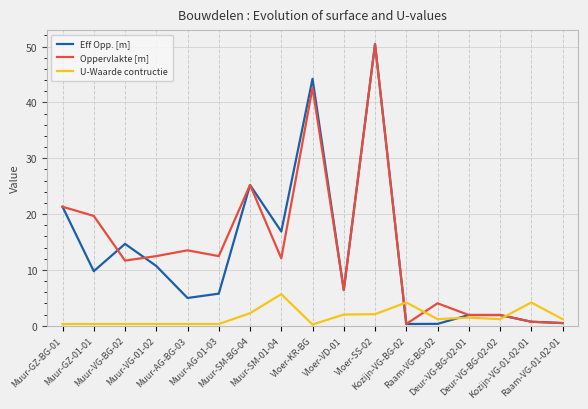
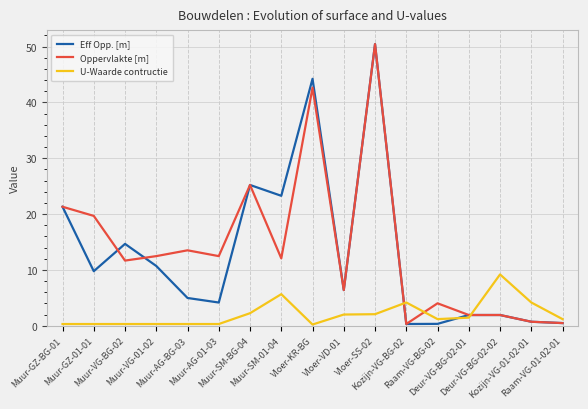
Eff Opp. [m], Muur-AG-01-03: 6 -> 4
Eff Opp. [m], Muur-SM-01-04: 17 -> 23
U-Waarde contructie, Deur-VG-BG-02-02: 1 -> 9
